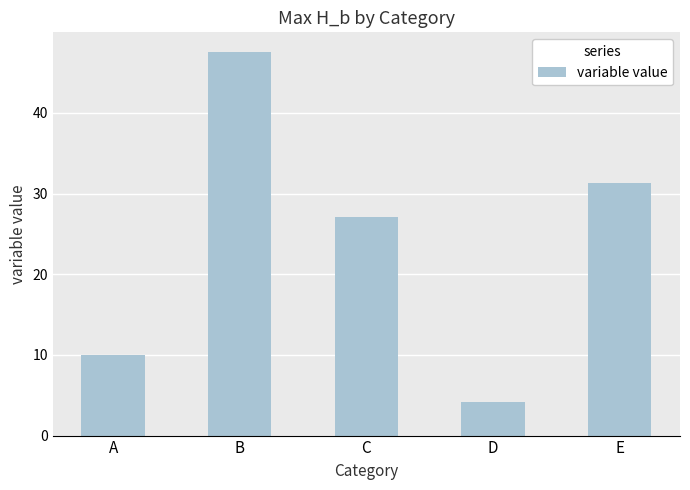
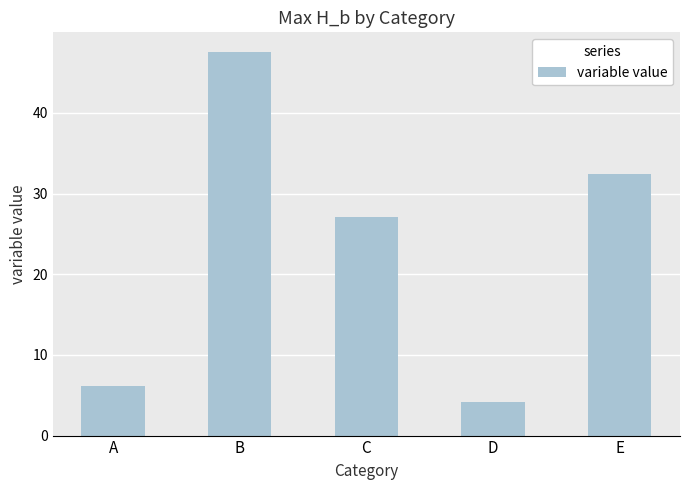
A: 10 -> 6
E: 31 -> 32
